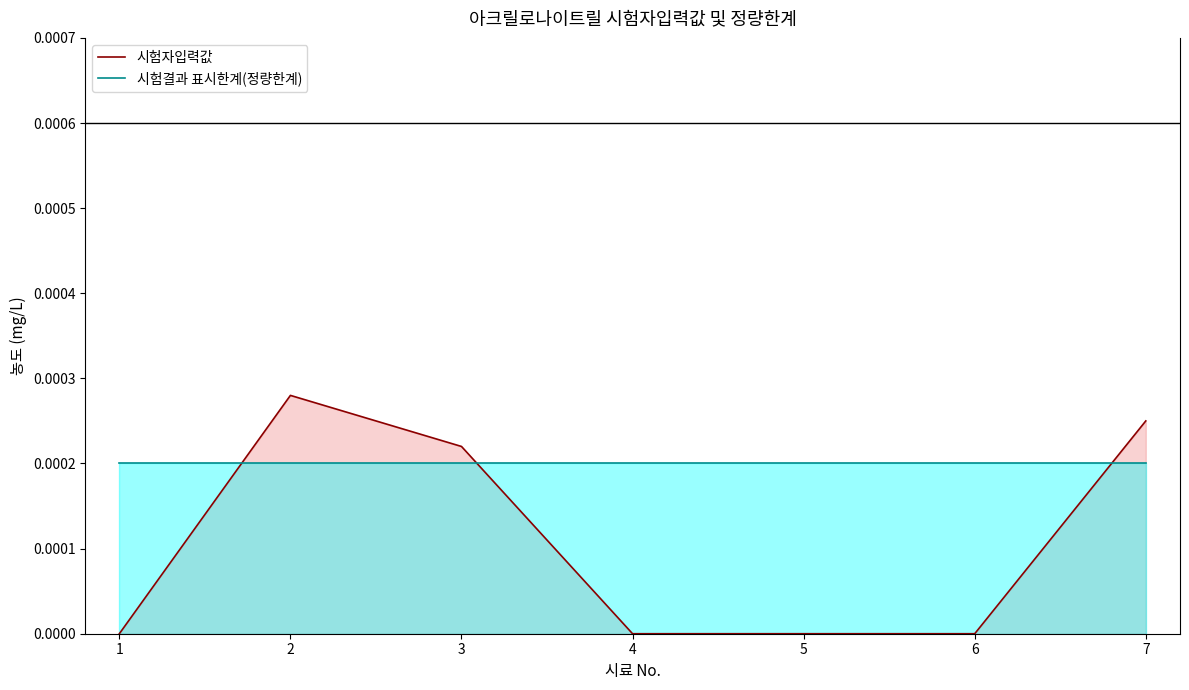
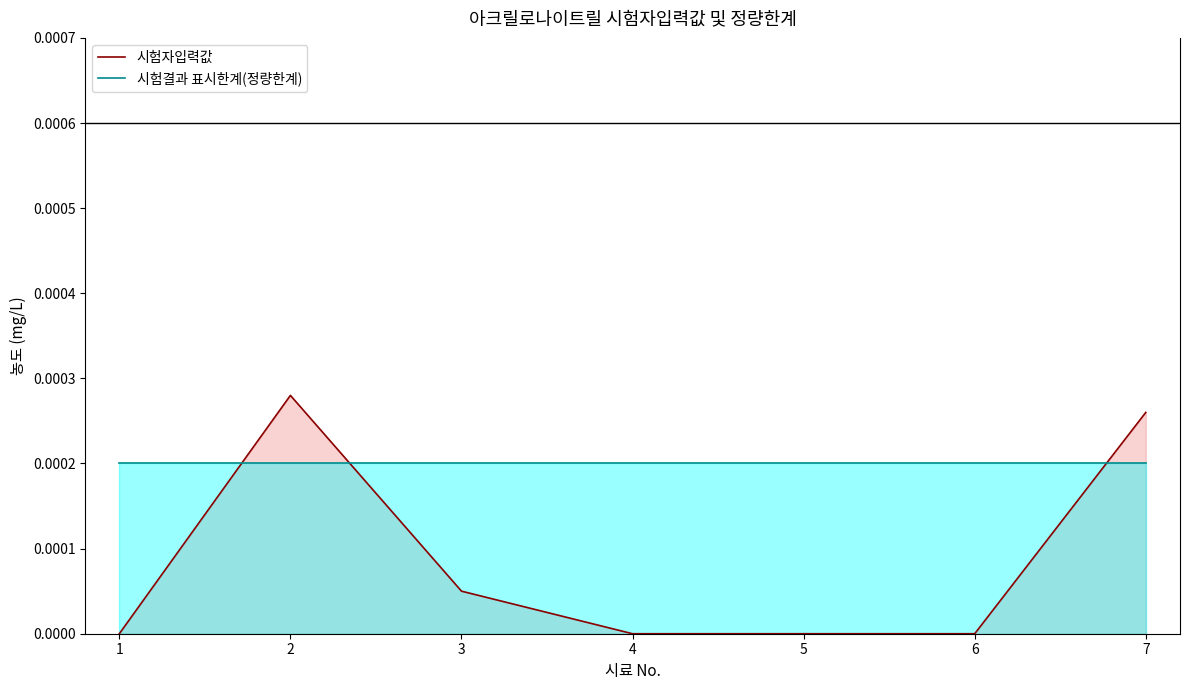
시험자입력값, 3: 0.00022 -> 0.00005
시험자입력값, 7: 0.00025 -> 0.00026
